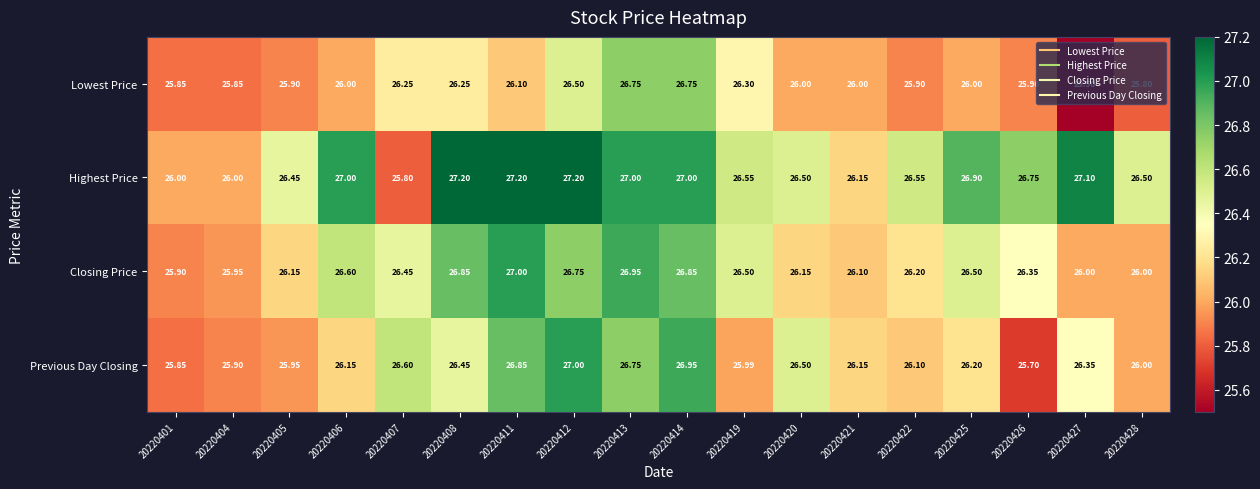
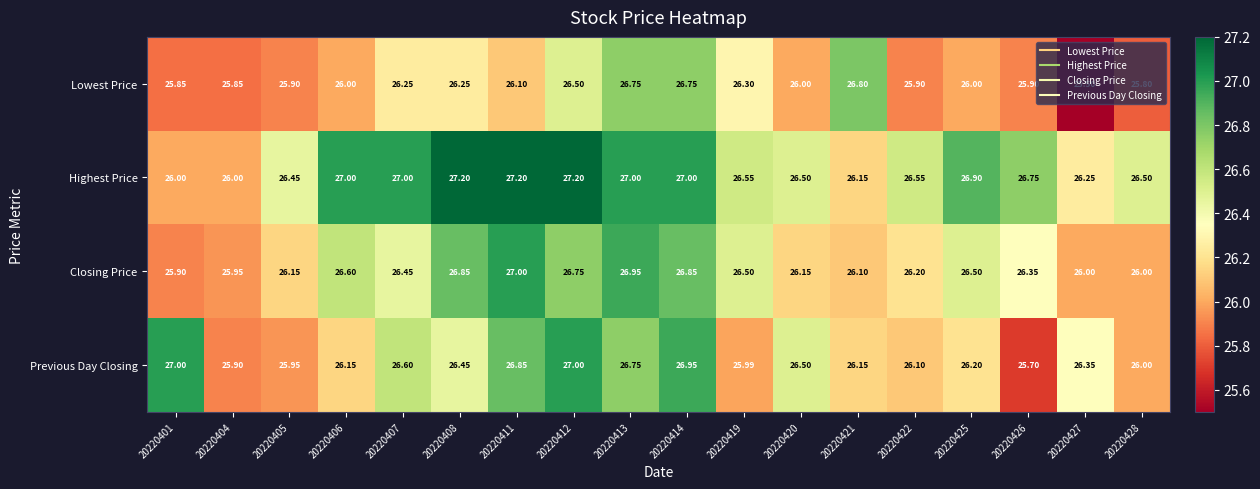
Lowest Price, 20220421: 26.00 -> 26.80
Highest Price, 20220407: 25.80 -> 27.00
Highest Price, 20220427: 27.10 -> 26.25
Previous Day Closing, 20220401: 25.85 -> 27.00
